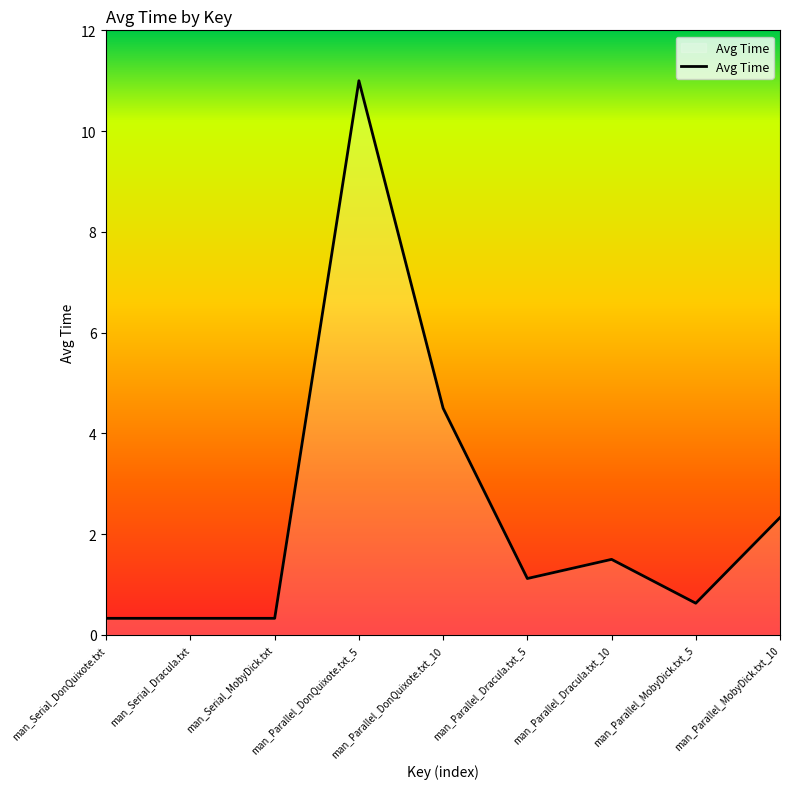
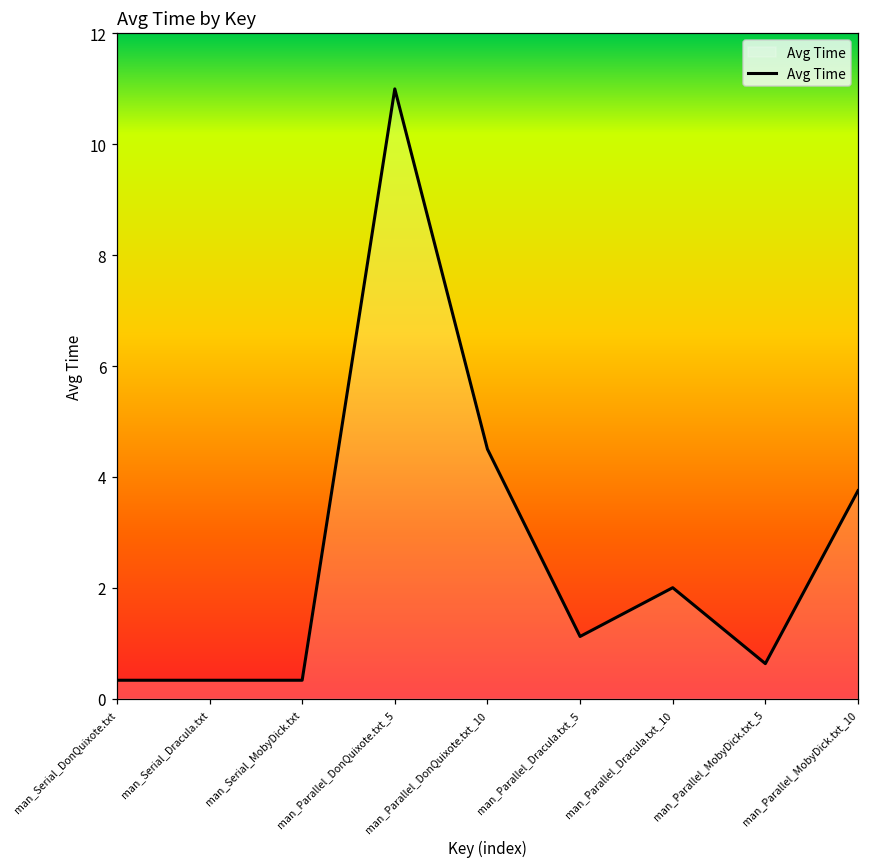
man_Parallel_Dracula.txt_10: 1.5 -> 2.0
man_Parallel_MobyDick.txt_10: 2.3 -> 3.8
